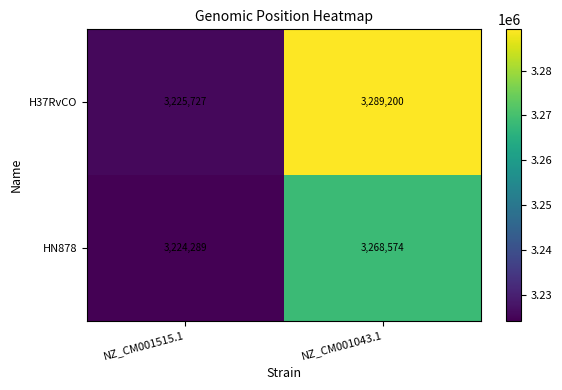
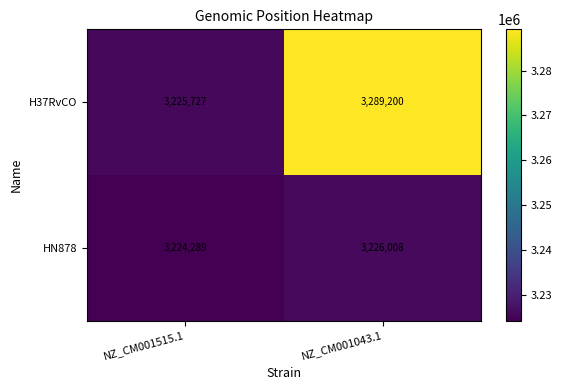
HN878, NZ_CM001043.1: 3,268,574 -> 3,226,008
